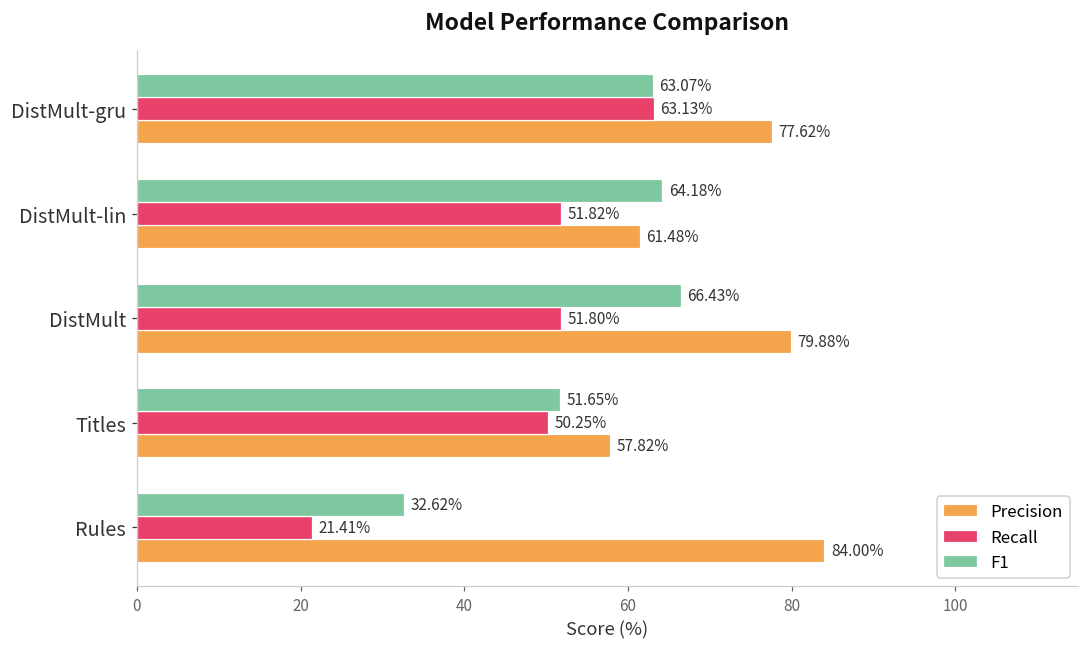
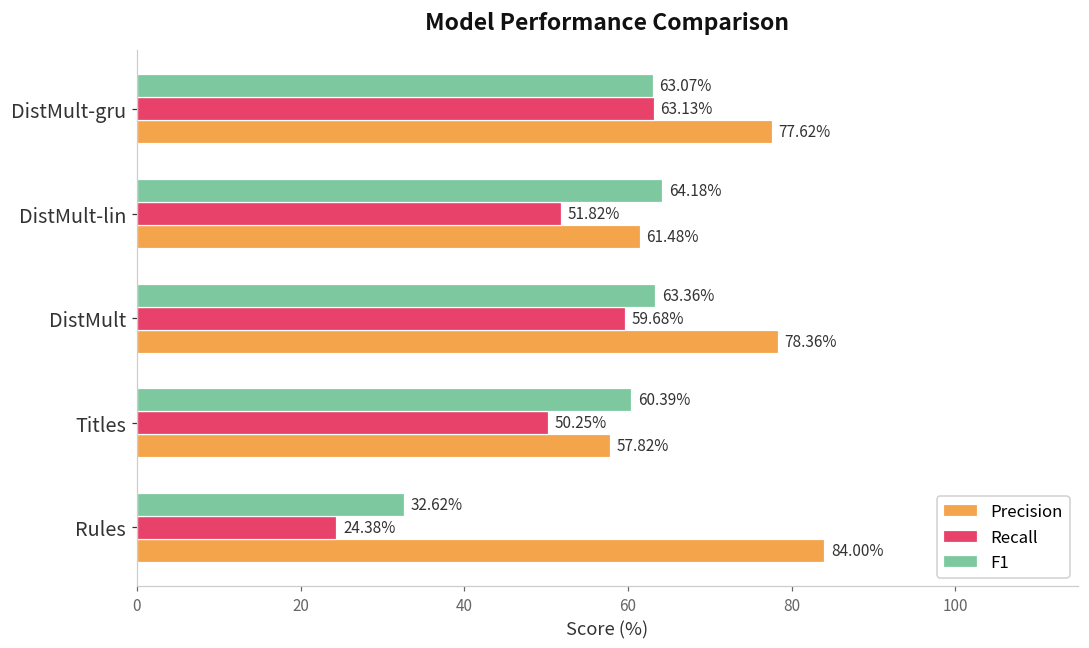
F1, DistMult: 66.43% -> 63.36%
Recall, DistMult: 51.80% -> 59.68%
Precision, DistMult: 79.88% -> 78.36%
F1, Titles: 51.65% -> 60.39%
Recall, Rules: 21.41% -> 24.38%
